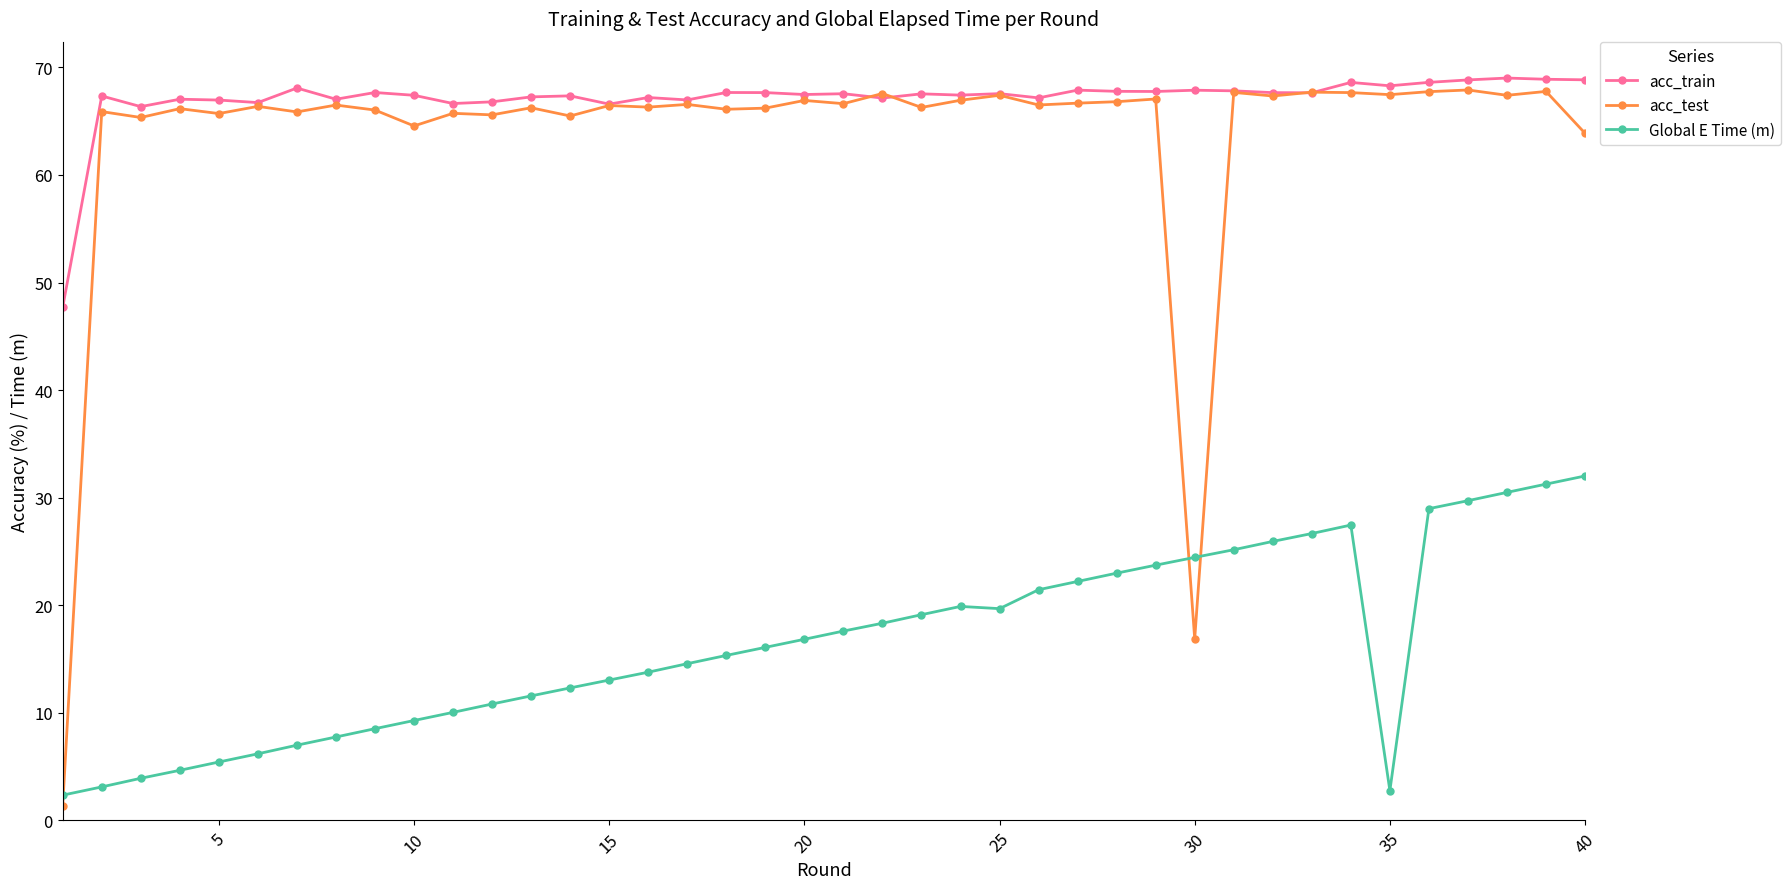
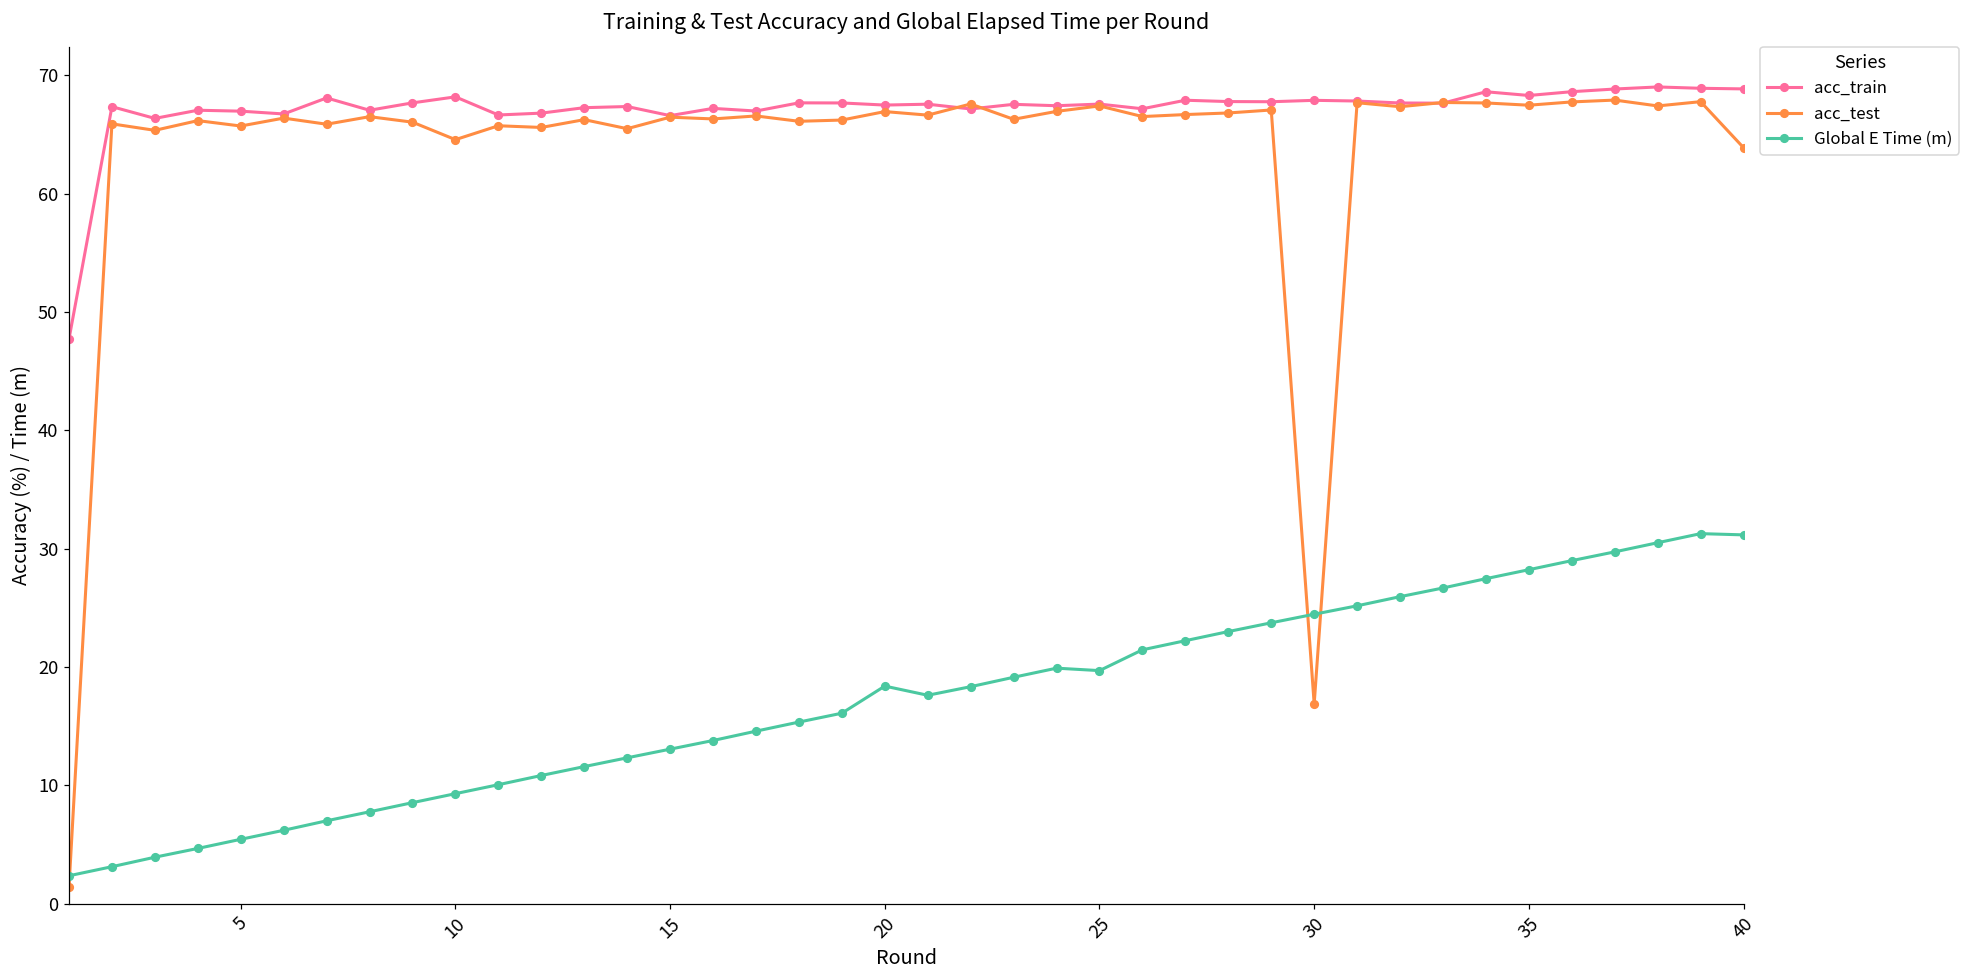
acc_train, 10: 67.4 -> 68.2
Global E Time (m), 20: 16.8 -> 18.4
Global E Time (m), 35: 2.8 -> 28.2
Global E Time (m), 40: 32.0 -> 31.2
